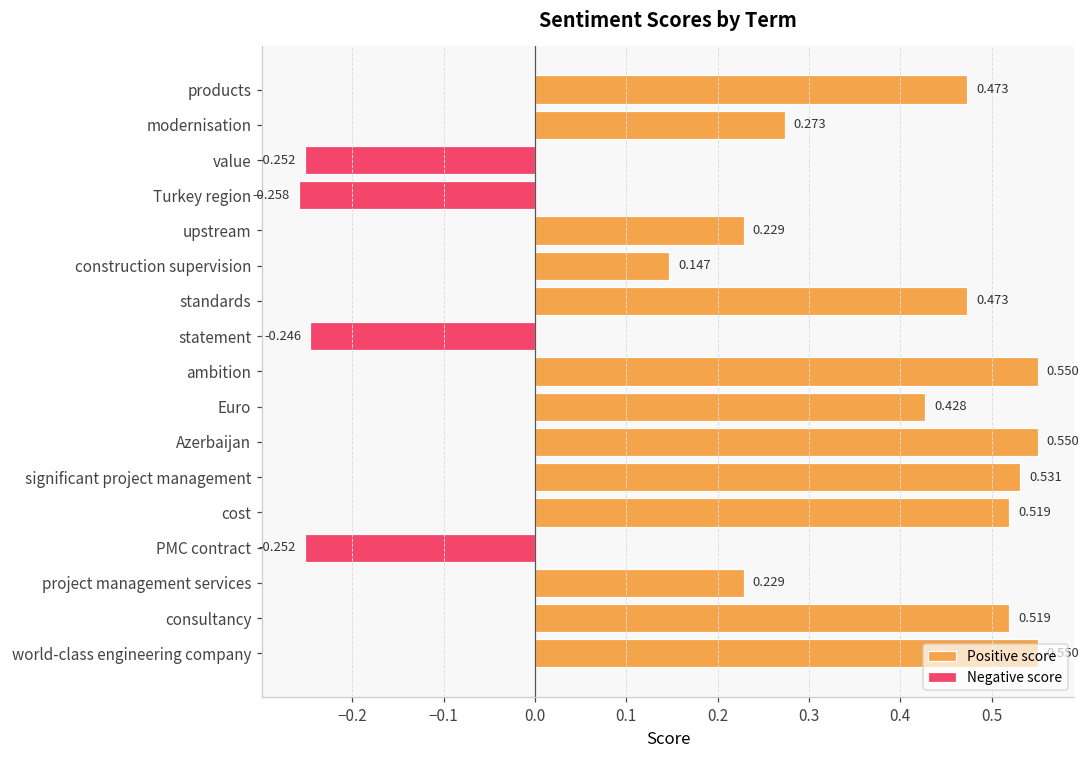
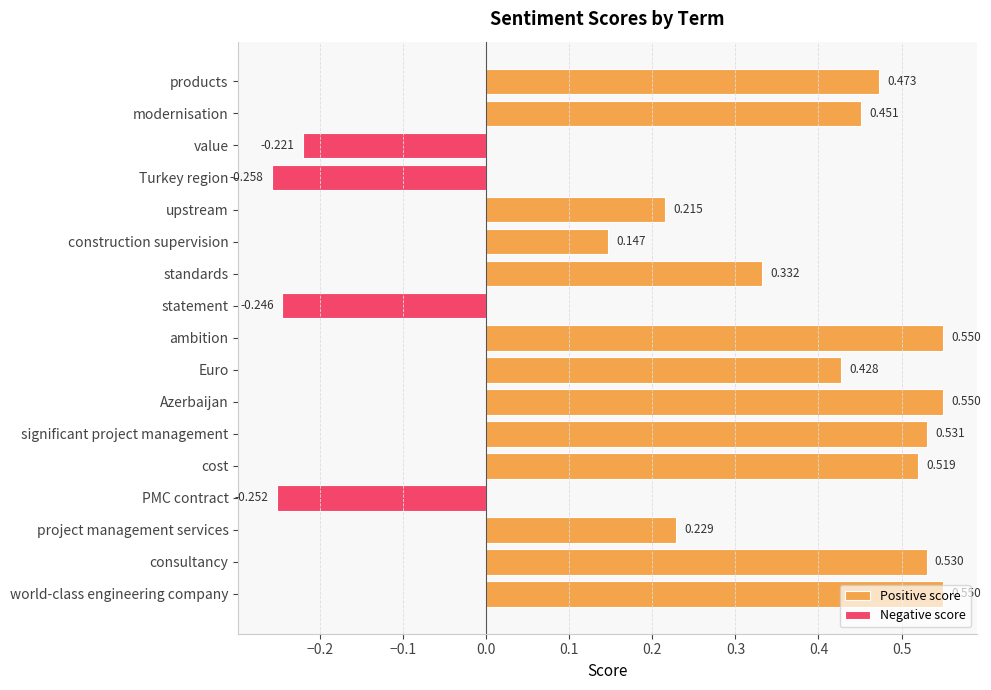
Positive score, modernisation: 0.273 -> 0.451
Negative score, value: -0.252 -> -0.221
Positive score, upstream: 0.229 -> 0.215
Positive score, standards: 0.473 -> 0.332
Positive score, consultancy: 0.519 -> 0.530
